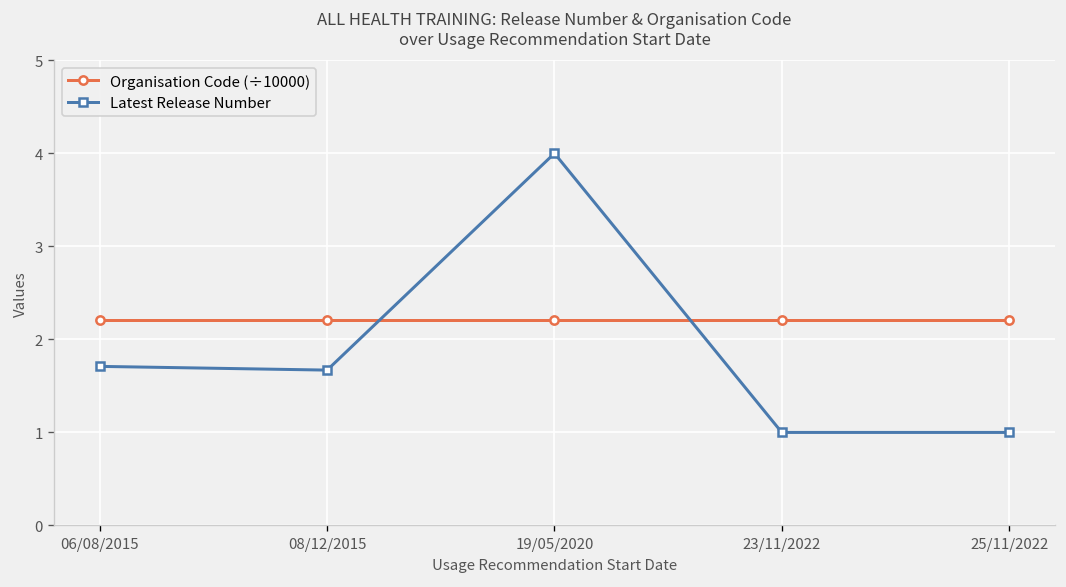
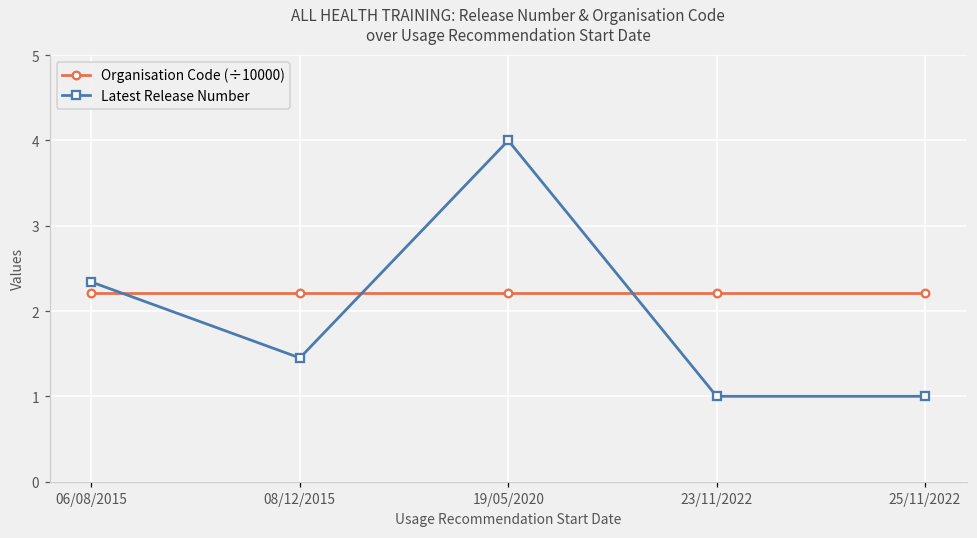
Latest Release Number, 06/08/2015: 1.7 -> 2.3
Latest Release Number, 08/12/2015: 1.7 -> 1.5
